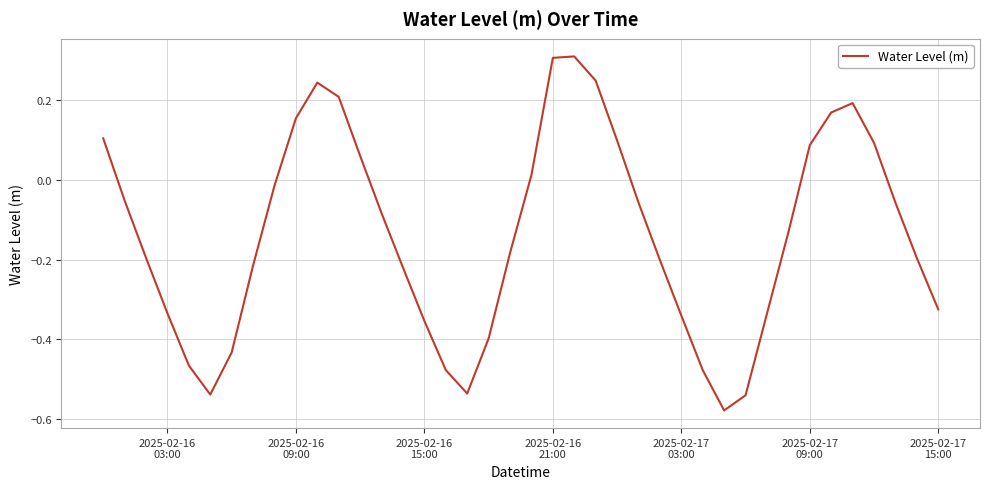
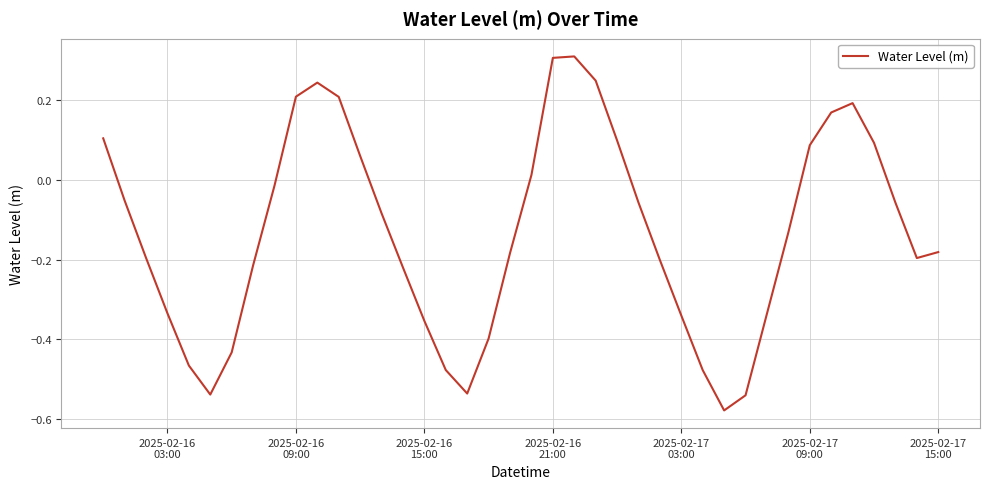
2025-02-16 09:00: 0.16 -> 0.21
2025-02-17 15:00: -0.32 -> -0.18
